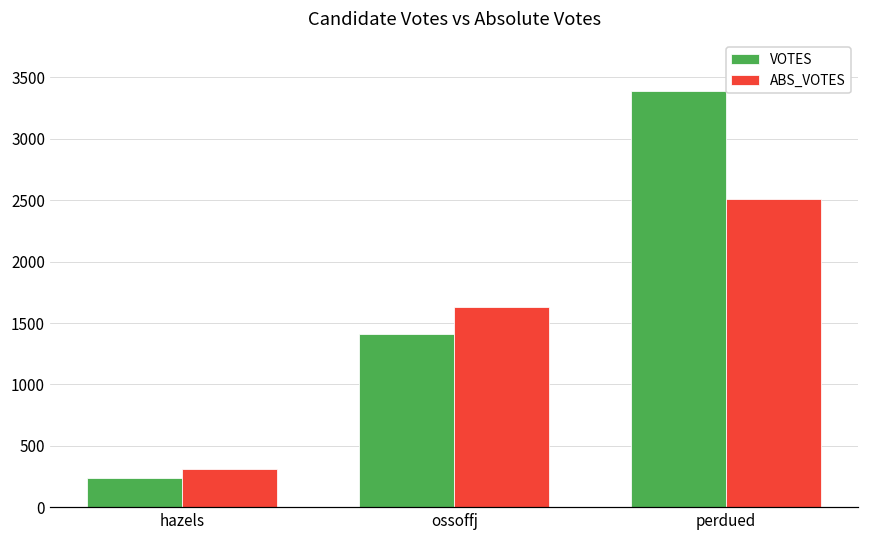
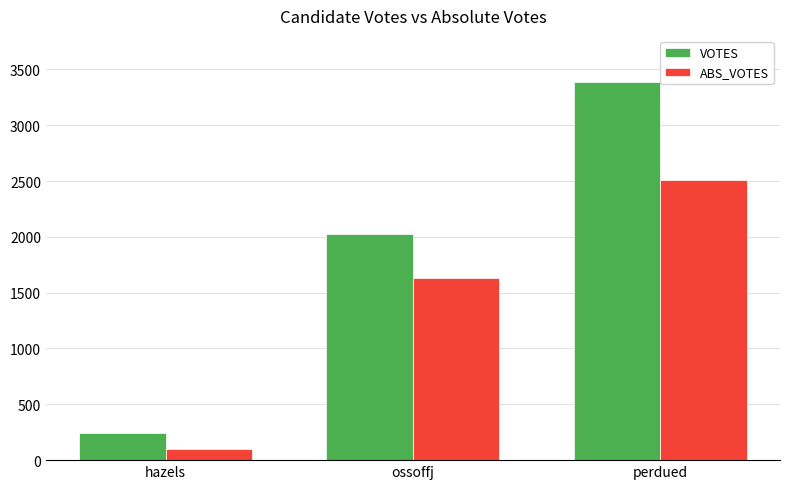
ABS_VOTES, hazels: 320 -> 100
VOTES, ossoffj: 1410 -> 2030
